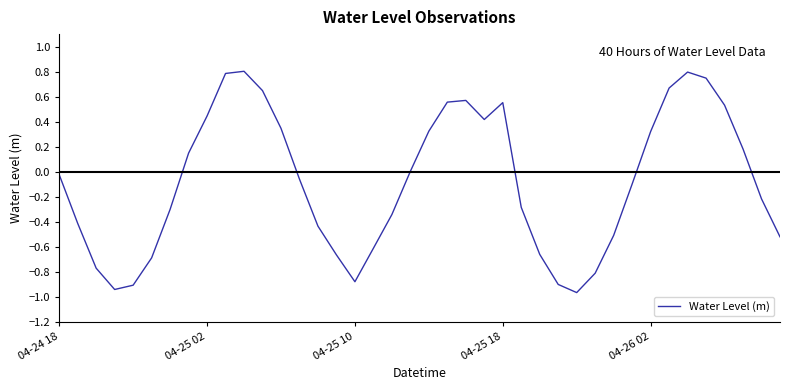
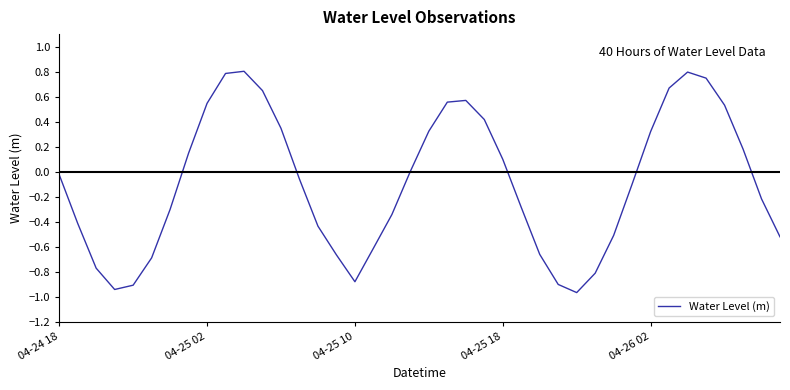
04-25 02: 0.45 -> 0.55
04-25 18: 0.55 -> 0.10
